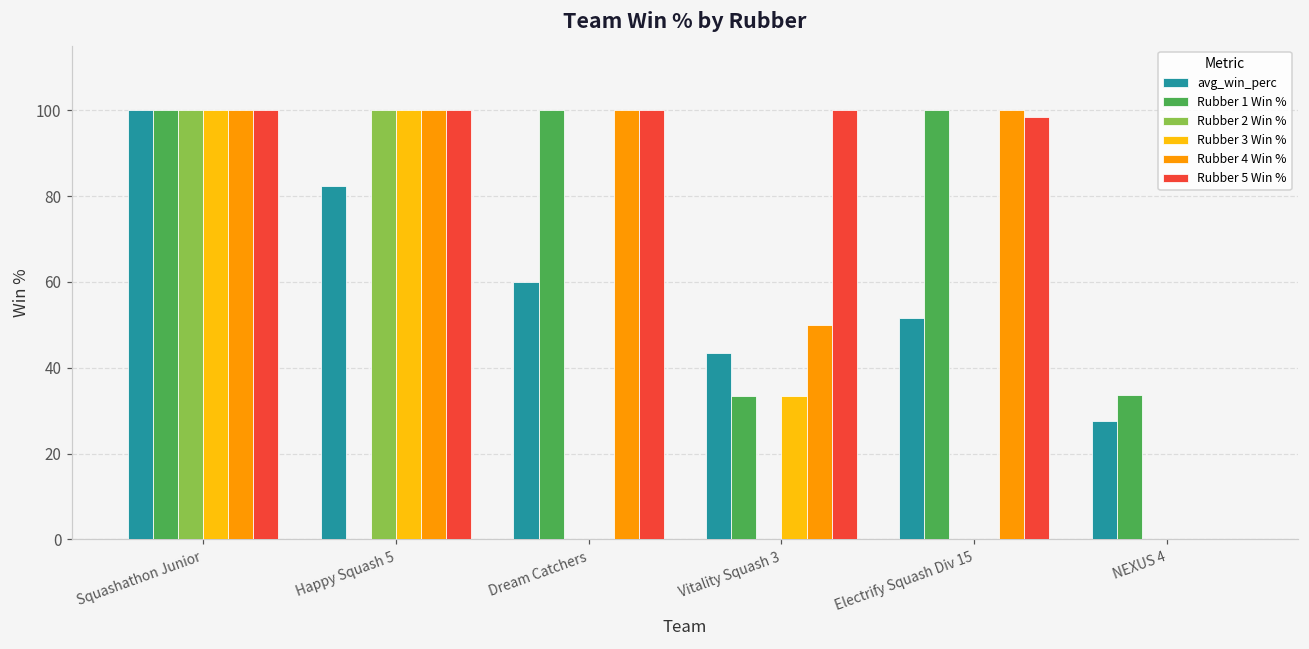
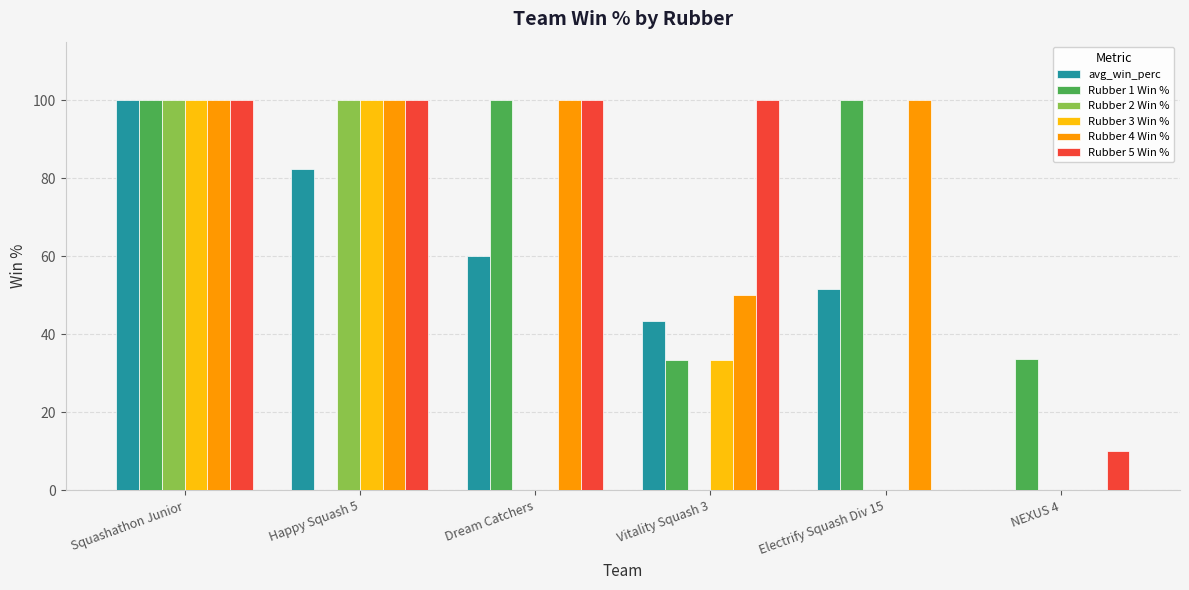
Rubber 5 Win %, Electrify Squash Div 15: 99 -> 0
avg_win_perc, NEXUS 4: 28 -> 0
Rubber 5 Win %, NEXUS 4: 0 -> 10
